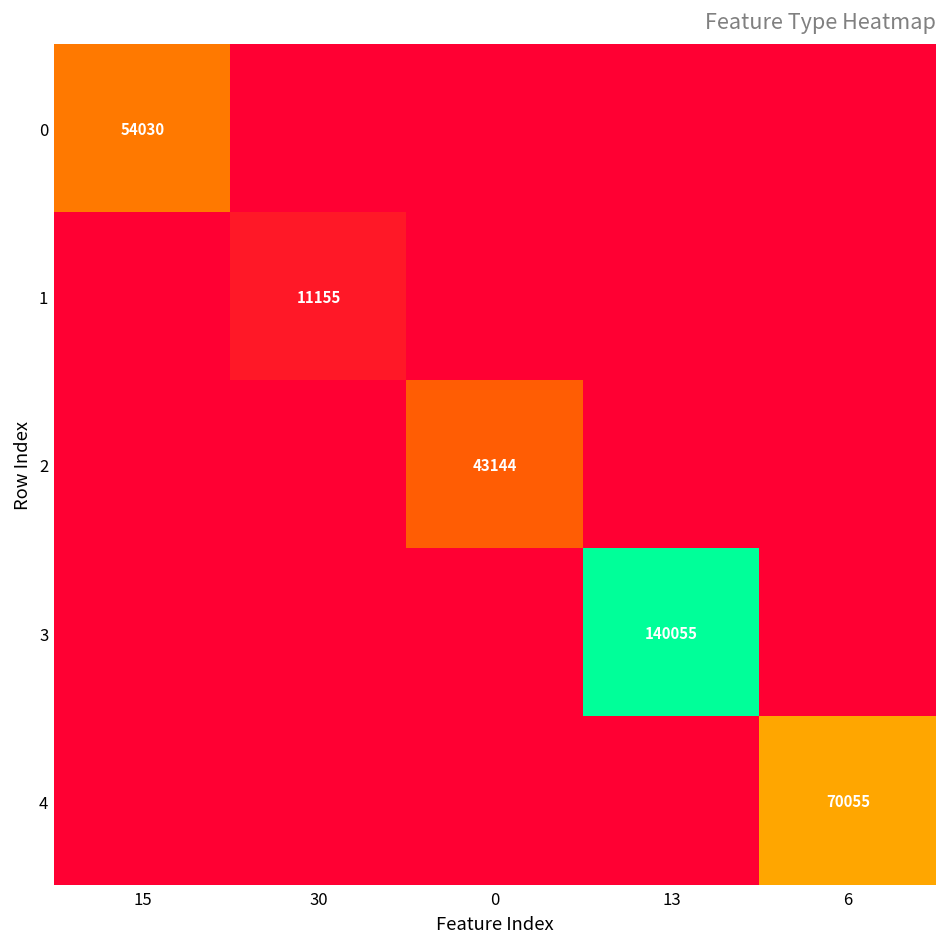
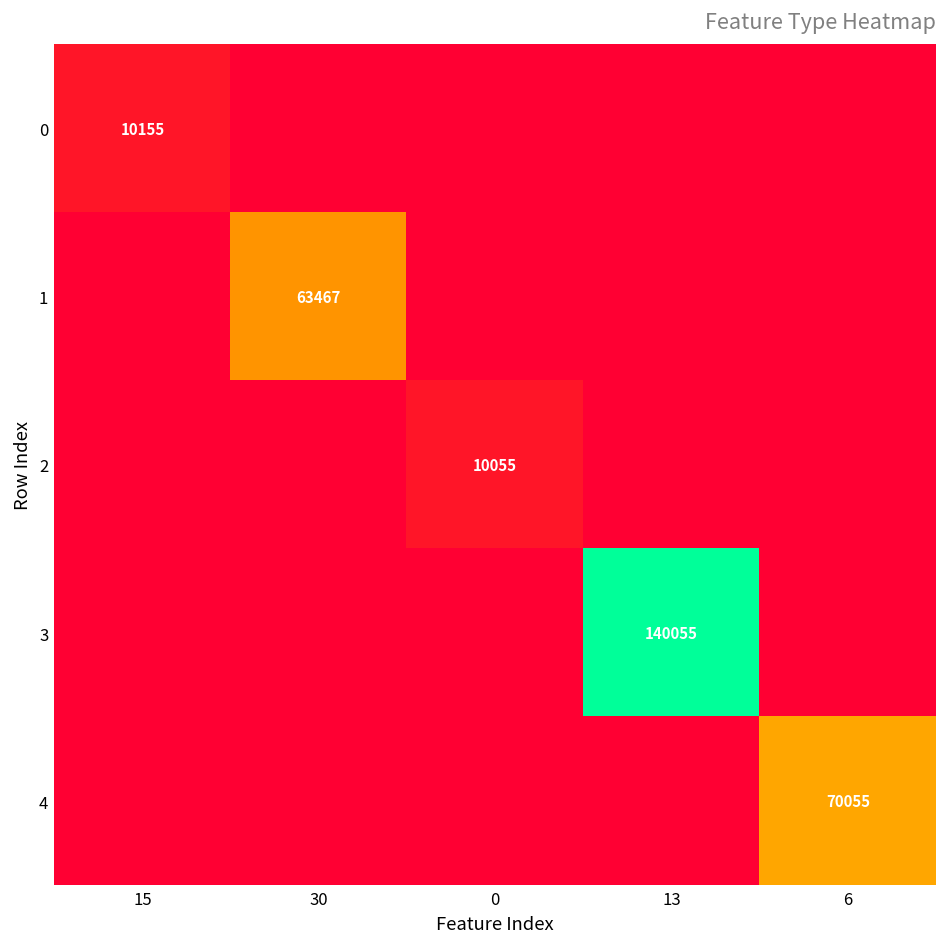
0, 15: 54030 -> 10155
1, 30: 11155 -> 63467
2, 0: 43144 -> 10055
